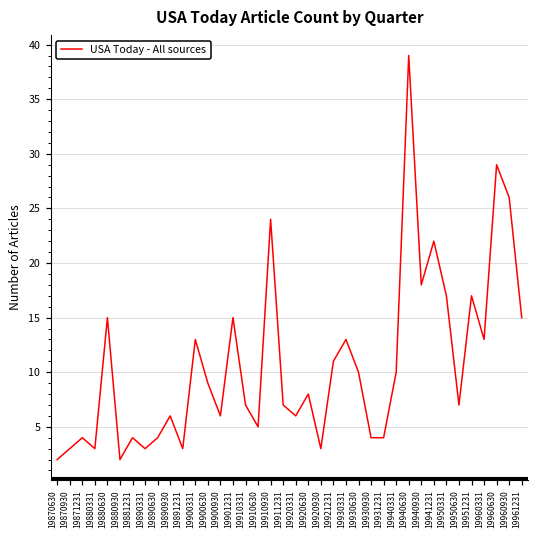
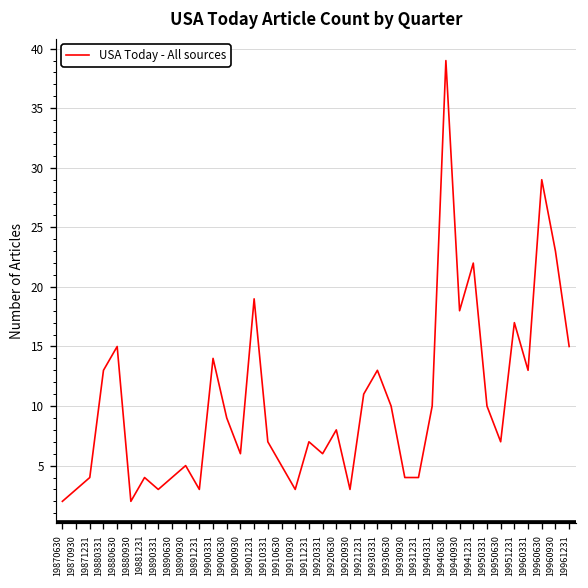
19880331: 3 -> 13
19890930: 6 -> 5
19900331: 13 -> 14
19901231: 15 -> 19
19910930: 24 -> 3
19950331: 17 -> 10
19960930: 26 -> 23
